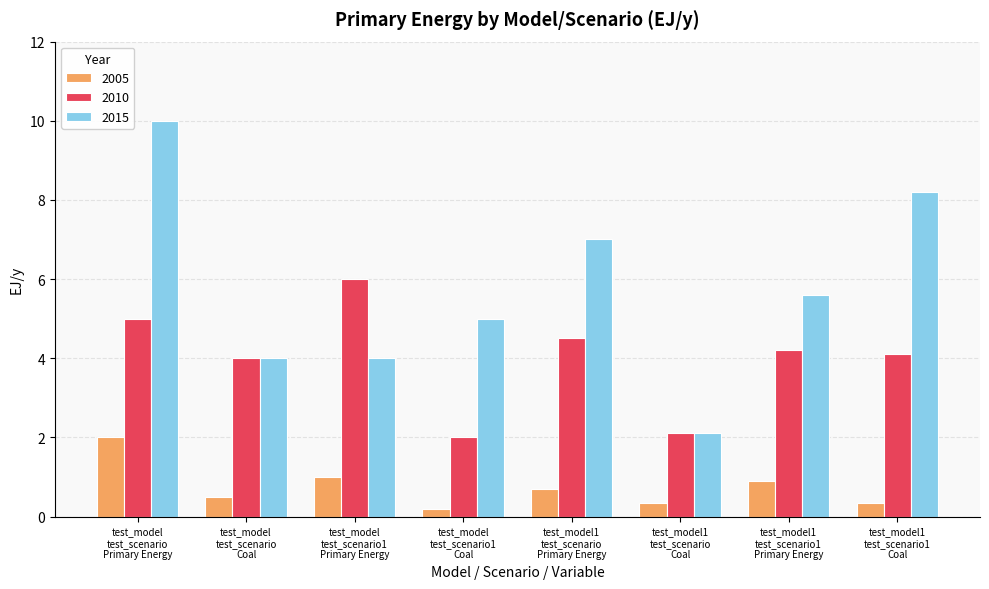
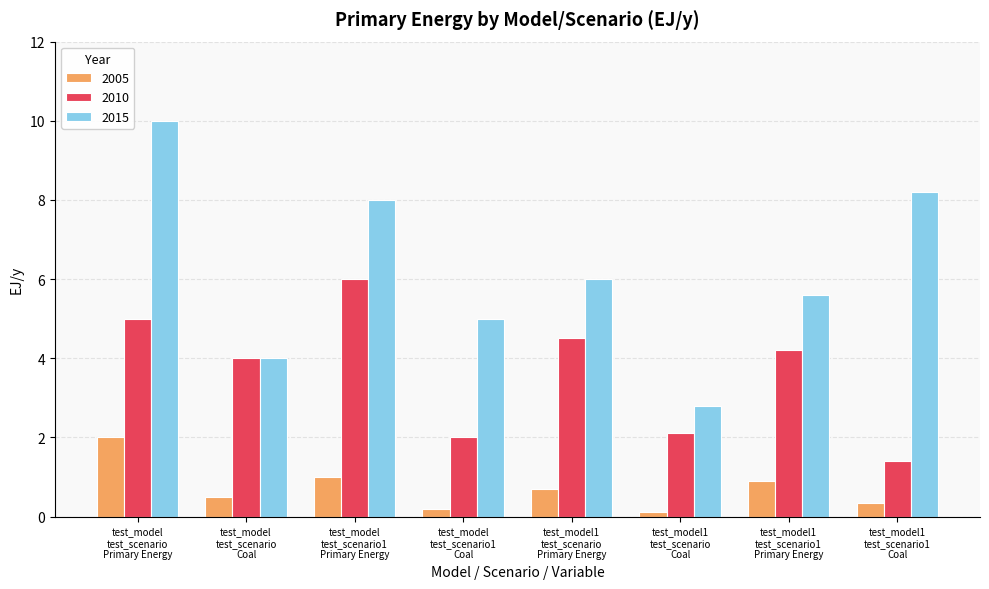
2015, test_model test_scenario1 Primary Energy: 4 -> 8
2015, test_model1 test_scenario Primary Energy: 7 -> 6
2005, test_model1 test_scenario Coal: 0.4 -> 0.1
2015, test_model1 test_scenario Coal: 2.1 -> 2.8
2010, test_model1 test_scenario1 Coal: 4.1 -> 1.4
